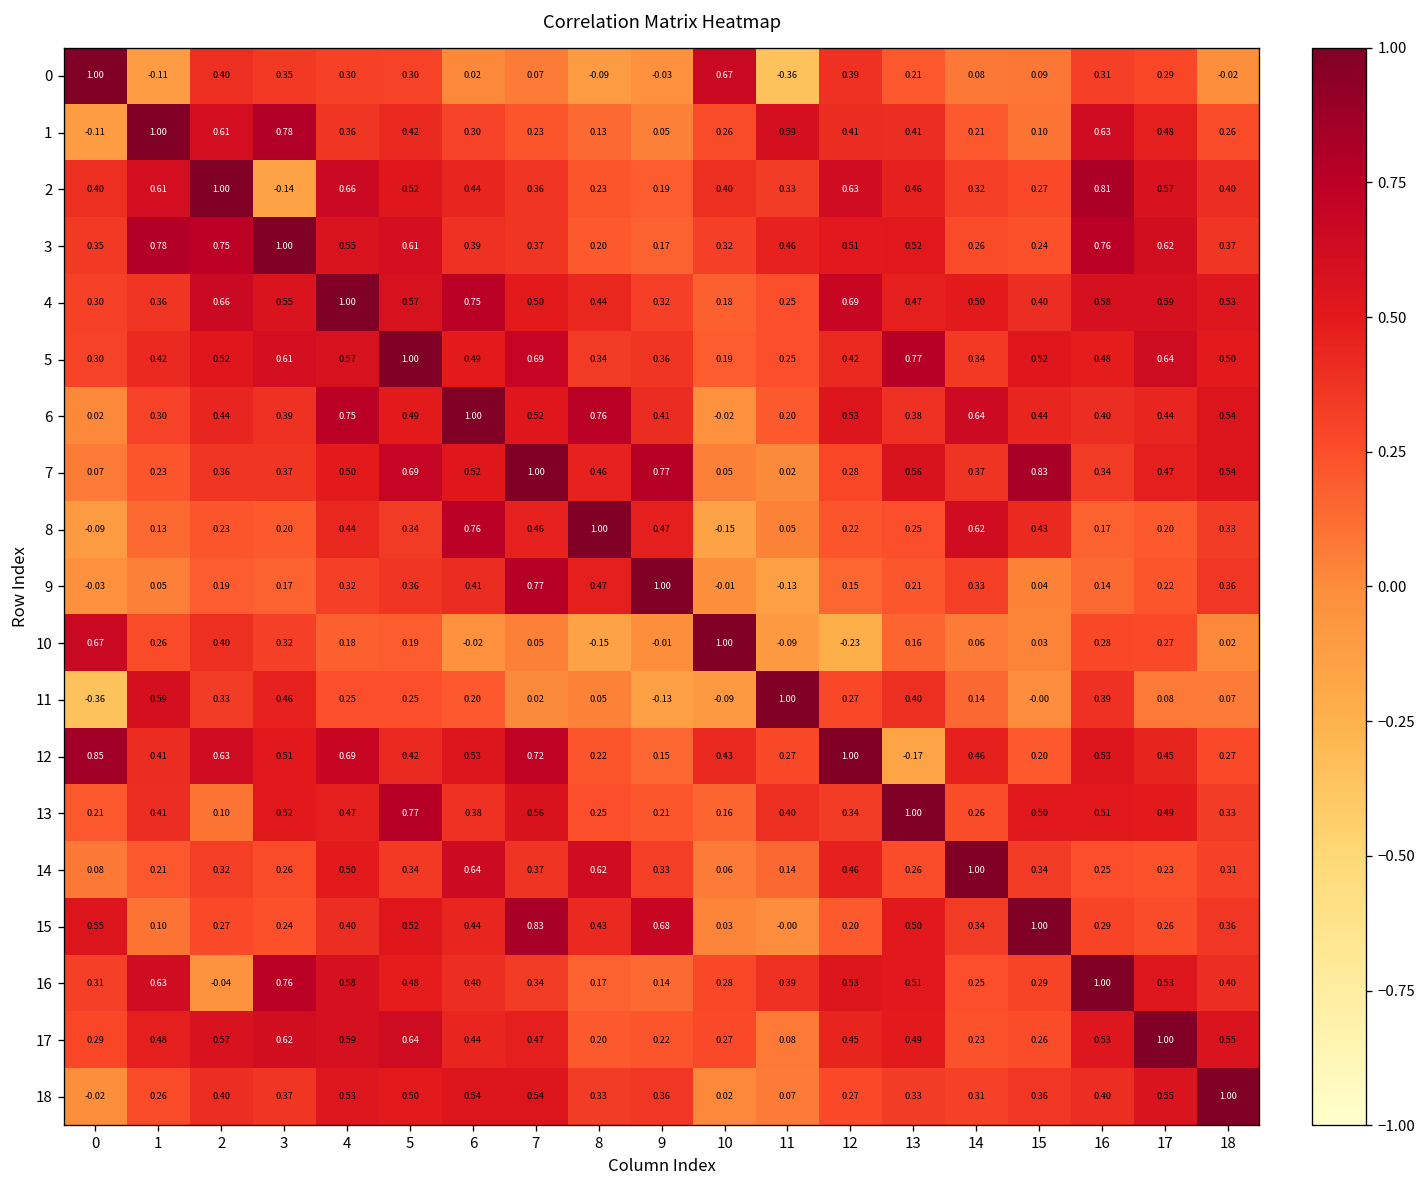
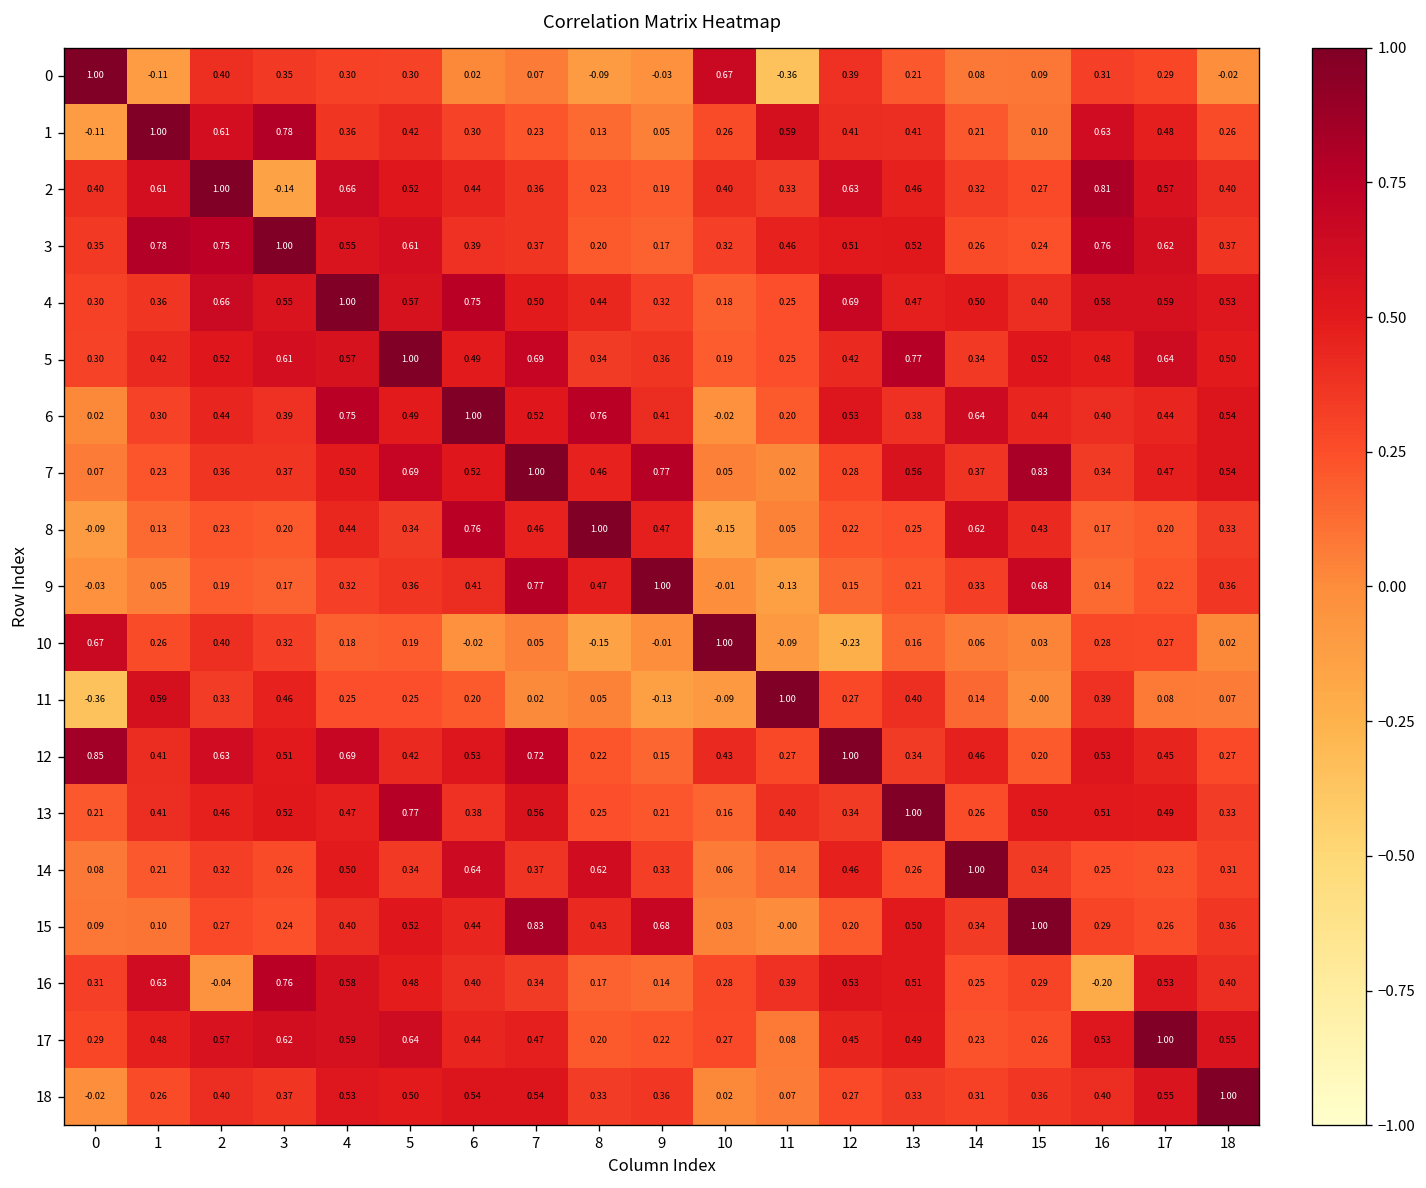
9, 15: 0.04 -> 0.68
12, 13: -0.17 -> 0.34
13, 2: 0.10 -> 0.46
15, 0: 0.55 -> 0.09
16, 16: 1.00 -> -0.20
